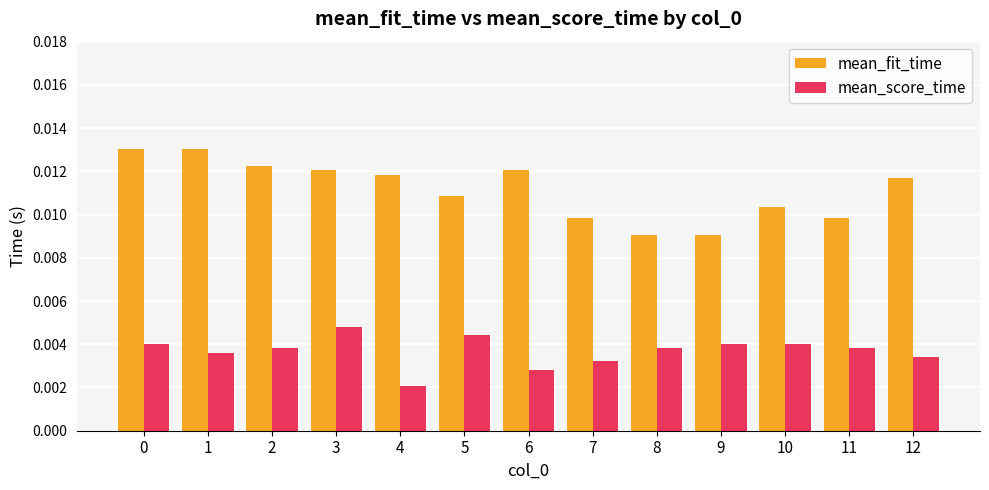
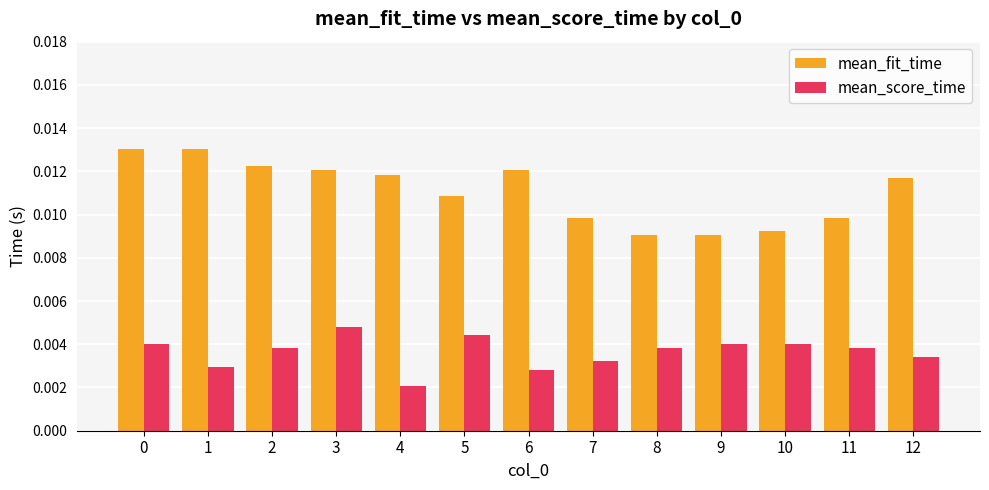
mean_score_time, 1: 0.0036 -> 0.0029
mean_fit_time, 10: 0.0103 -> 0.0092
